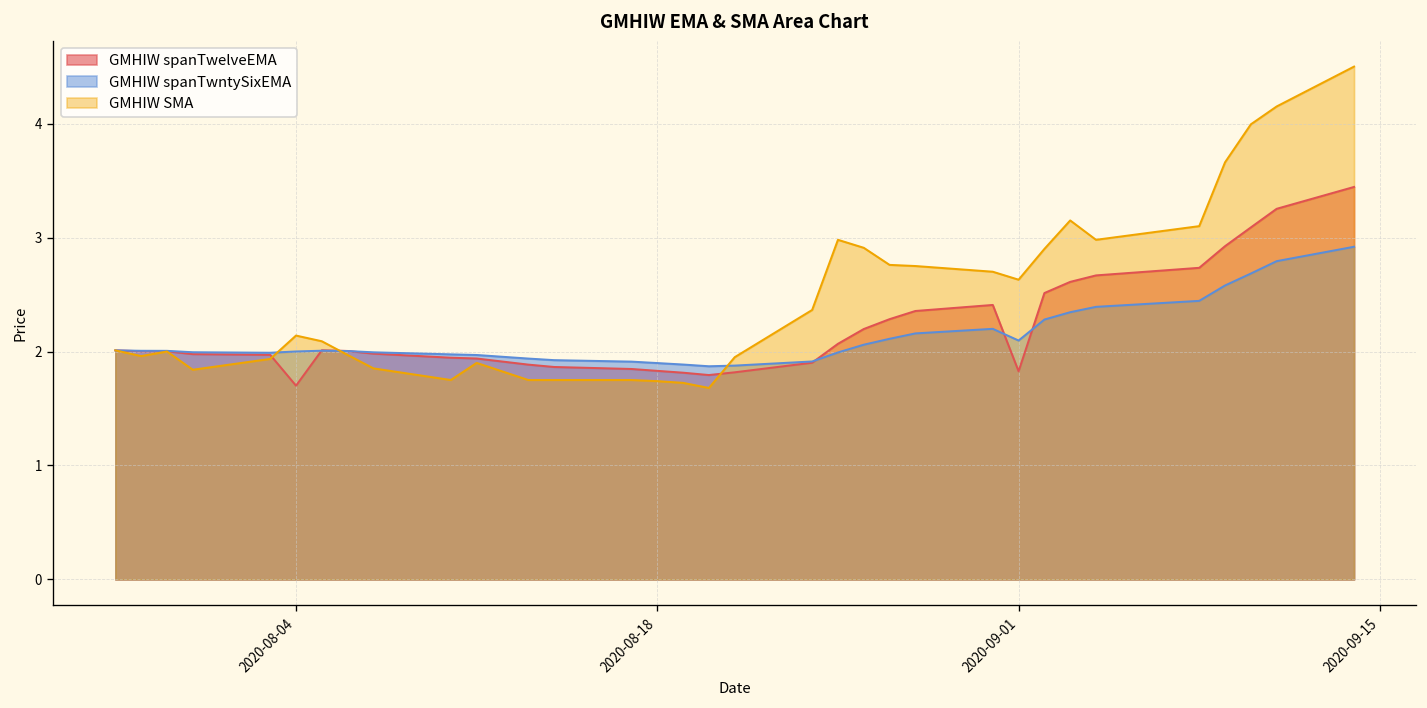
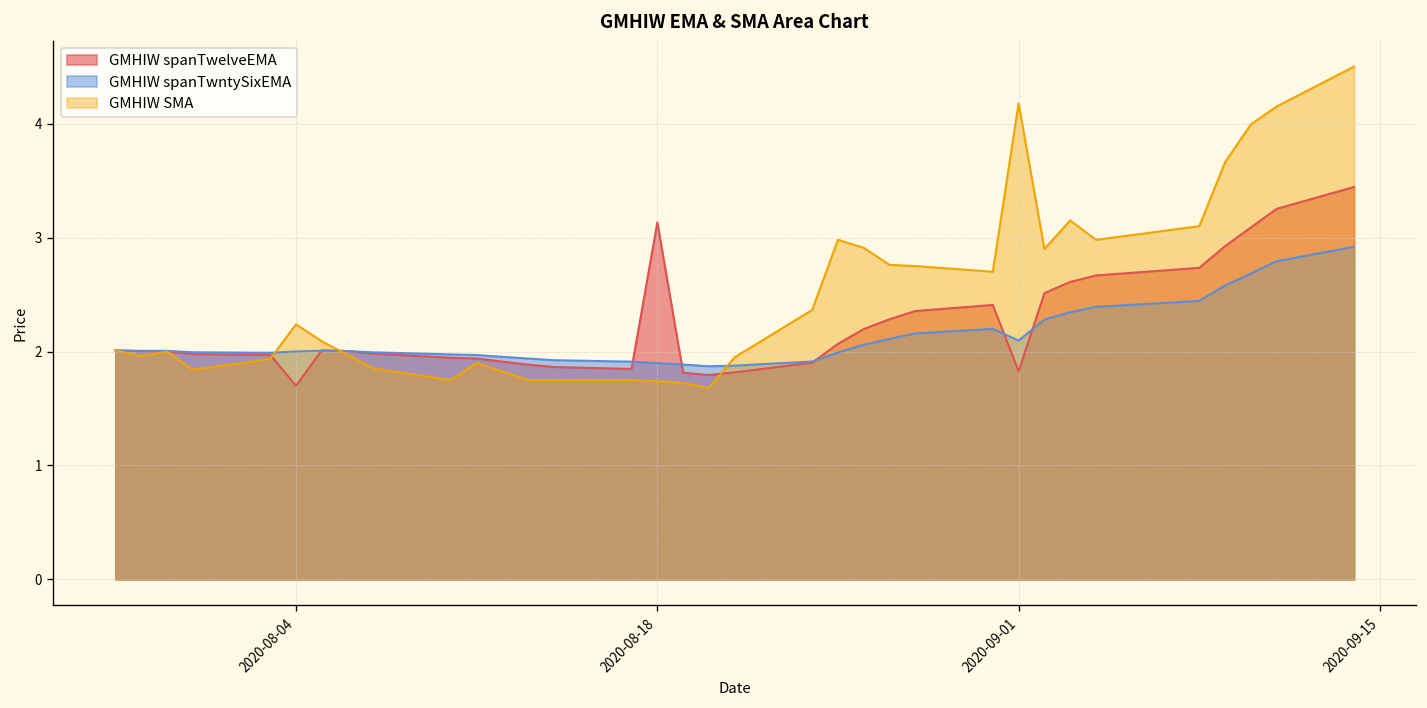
GMHIW SMA, 2020-08-04: 2.1 -> 2.2
GMHIW spanTwelveEMA, 2020-08-18: 1.8 -> 3.1
GMHIW SMA, 2020-09-01: 2.6 -> 4.2
